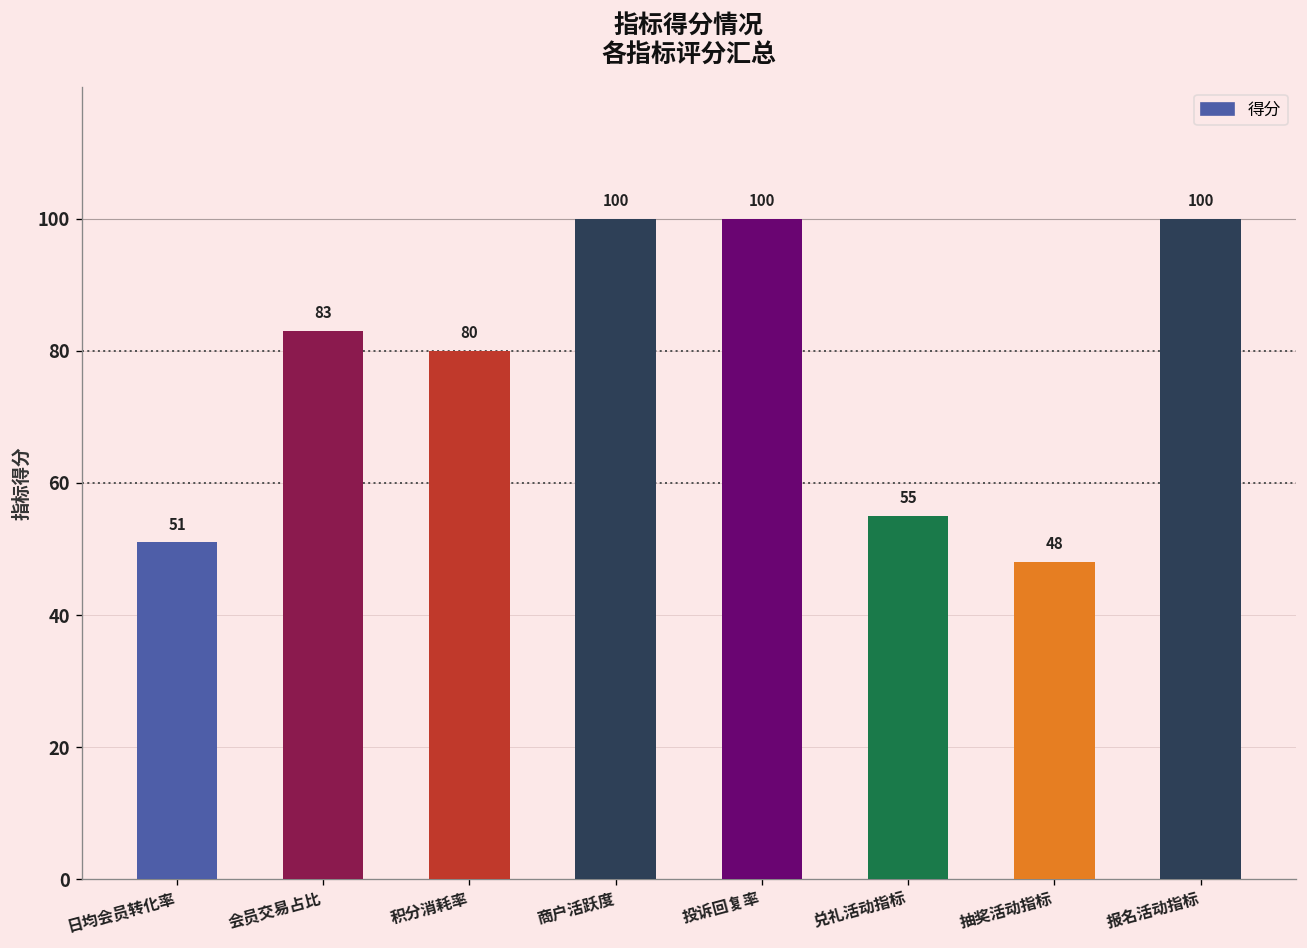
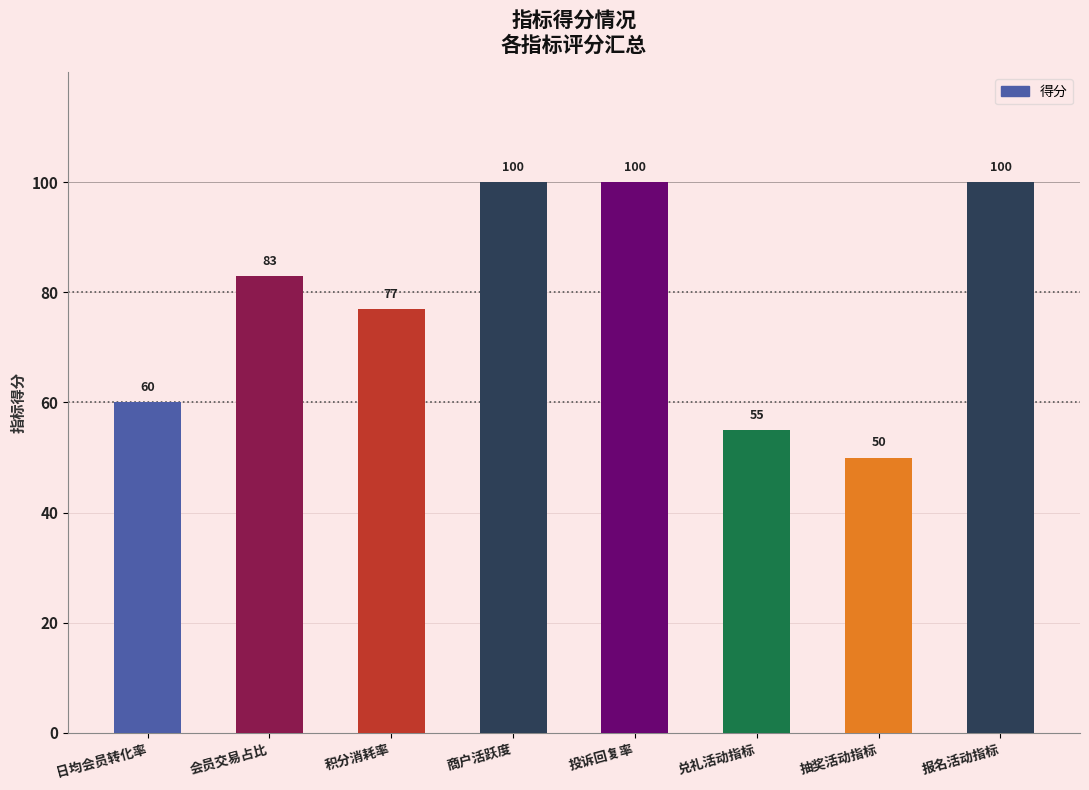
日均会员转化率: 51 -> 60
积分消耗率: 80 -> 77
抽奖活动指标: 48 -> 50
